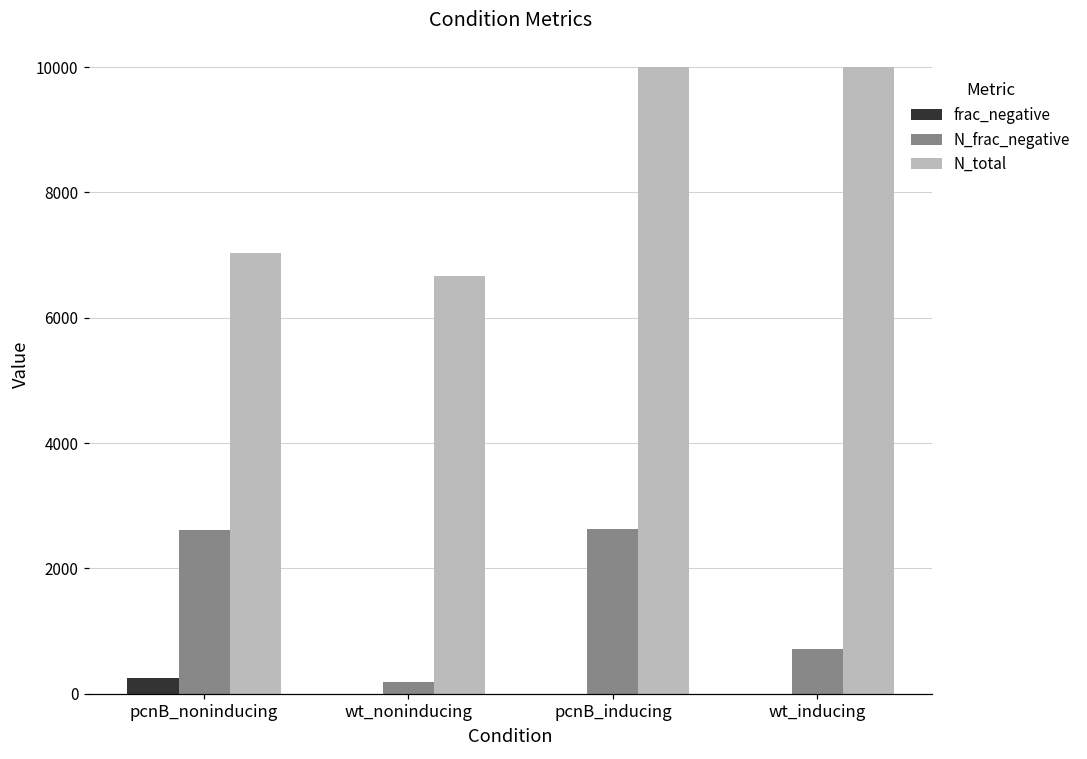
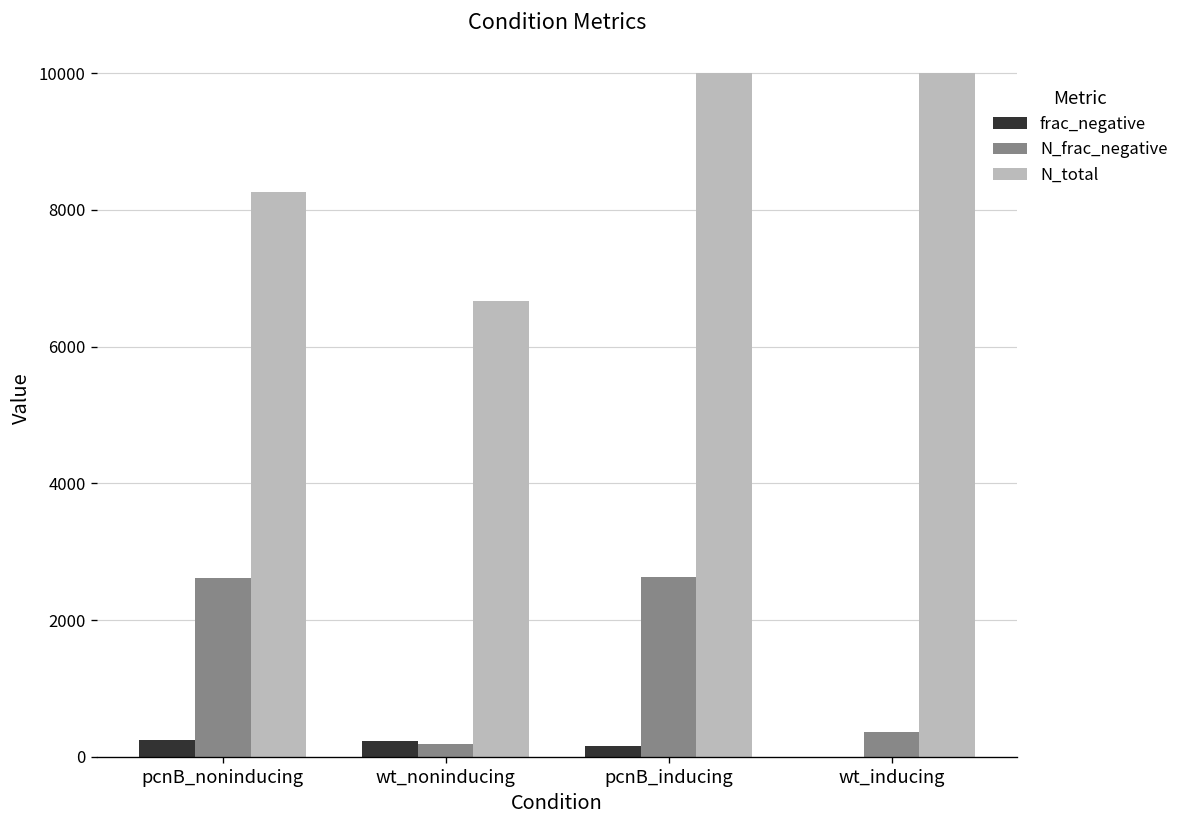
N_total, pcnB_noninducing: 7000 -> 8300
frac_negative, wt_noninducing: 0 -> 200
frac_negative, pcnB_inducing: 0 -> 200
N_frac_negative, wt_inducing: 700 -> 400
